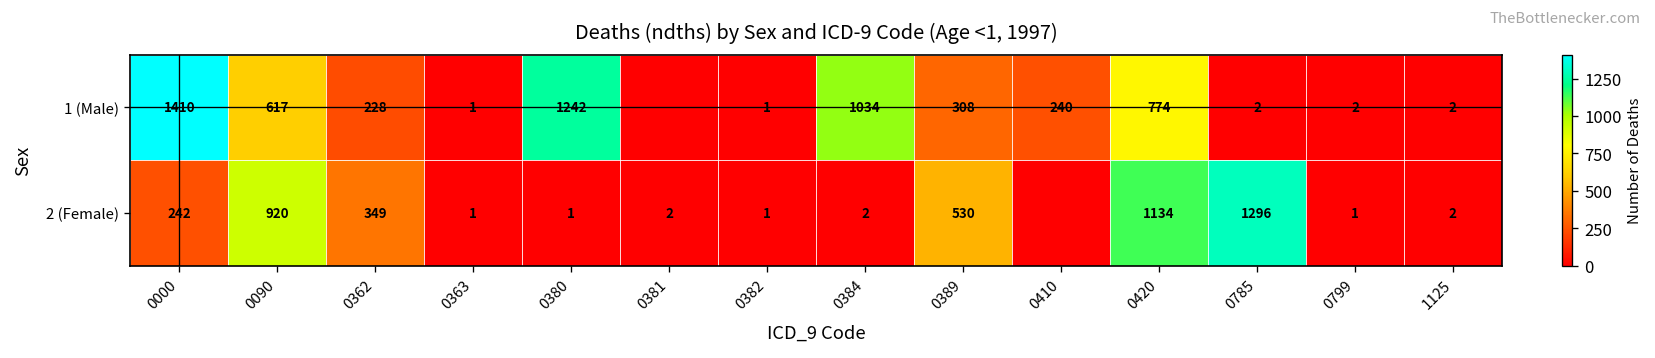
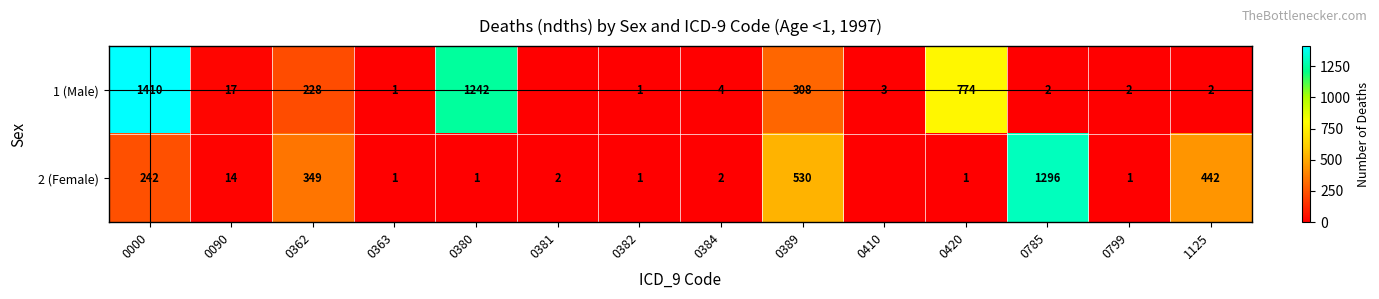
1 (Male), 0090: 617 -> 17
1 (Male), 0384: 1034 -> 4
1 (Male), 0410: 240 -> 3
2 (Female), 0090: 920 -> 14
2 (Female), 0420: 1134 -> 1
2 (Female), 1125: 2 -> 442
